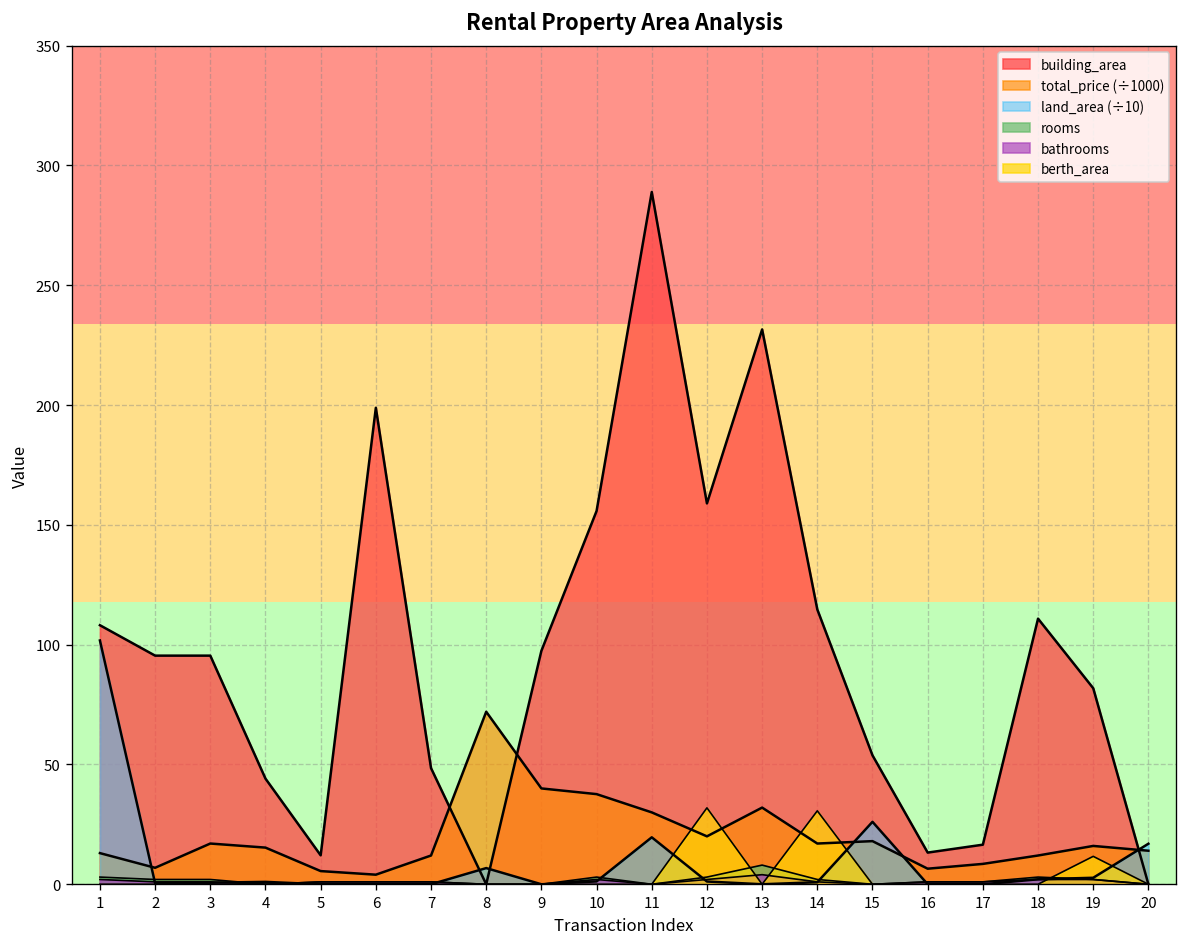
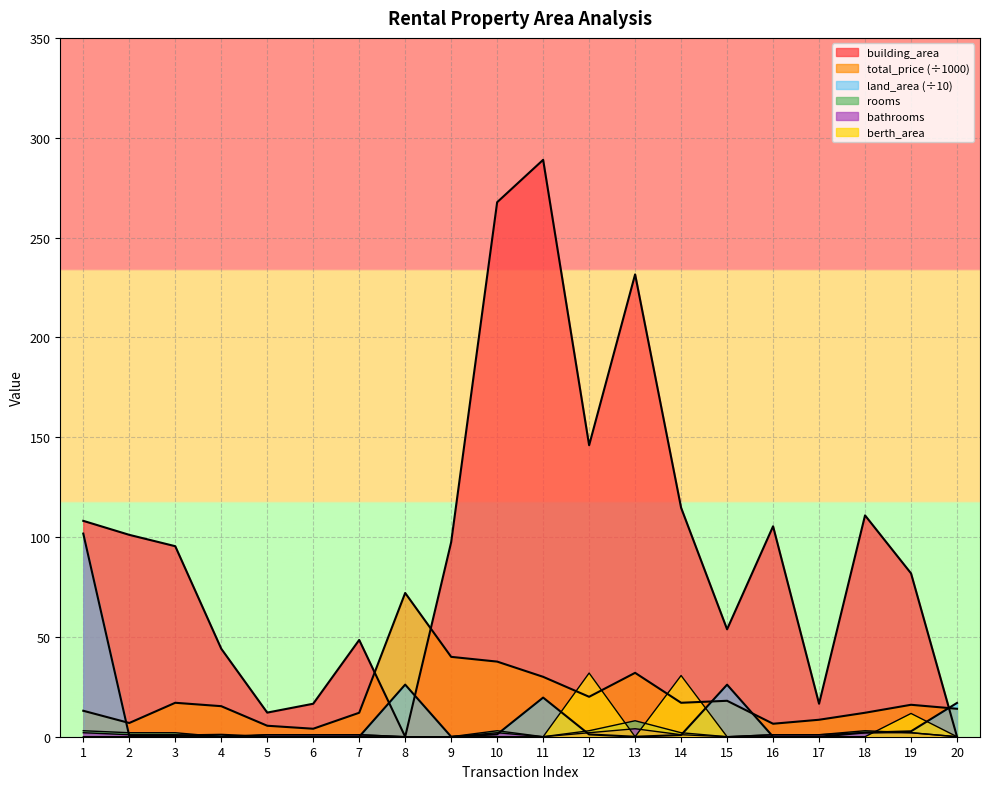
building_area, 2: 95 -> 101
building_area, 6: 199 -> 17
land_area (÷10), 8: 7 -> 26
building_area, 10: 156 -> 268
building_area, 12: 159 -> 146
building_area, 16: 13 -> 105
